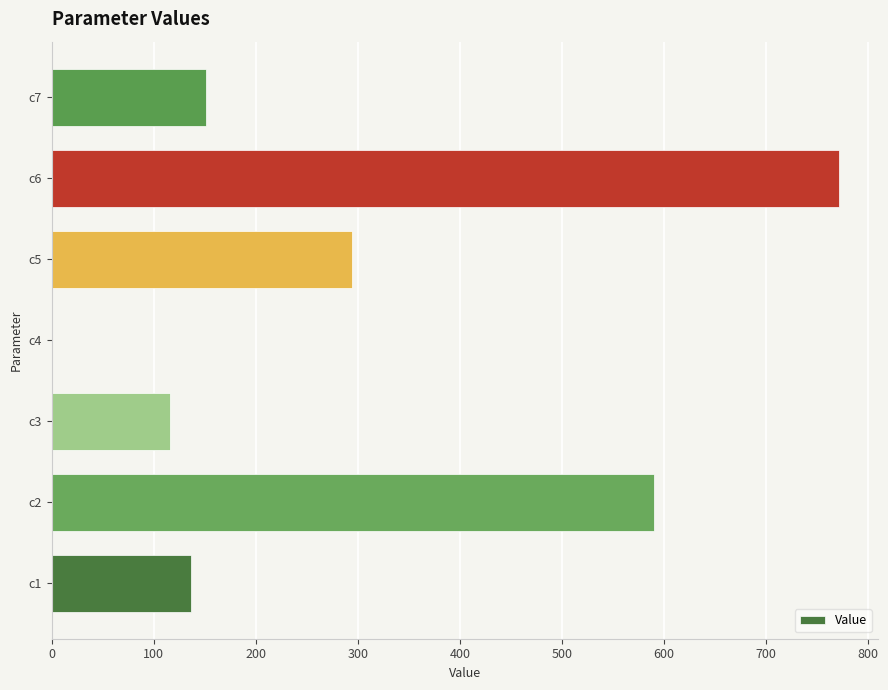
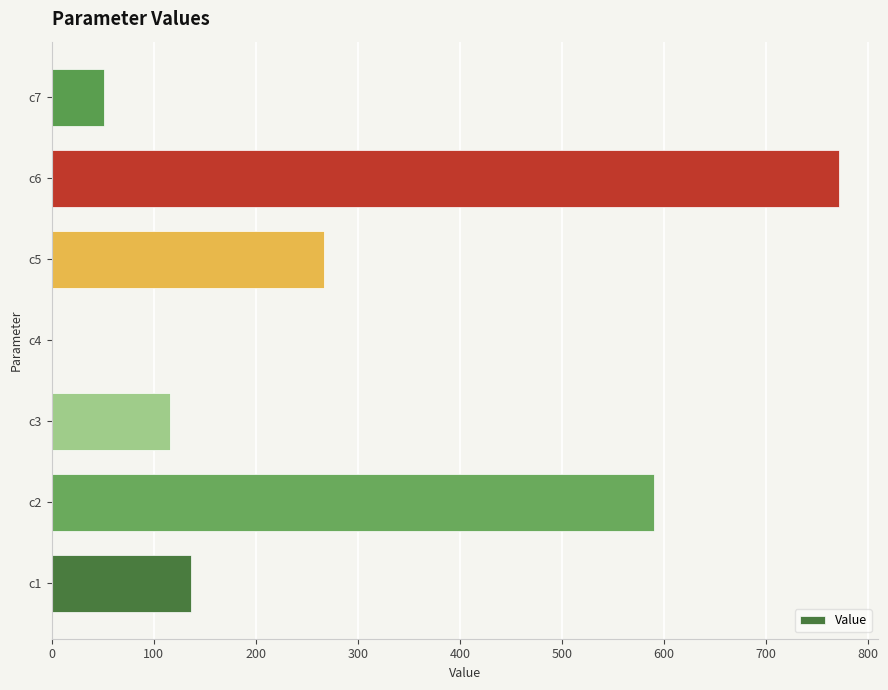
c7: 151 -> 52
c5: 294 -> 267
